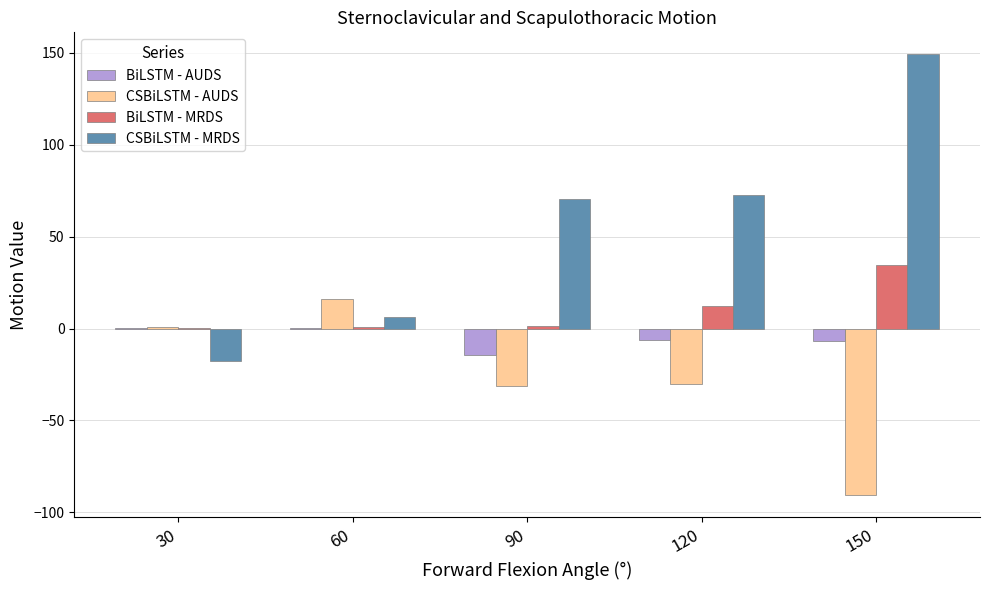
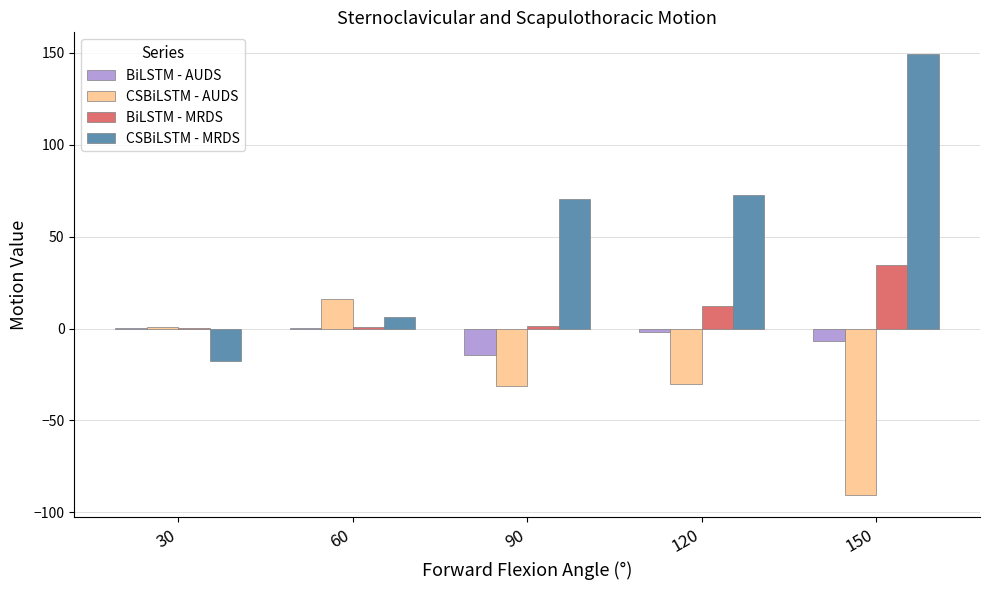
BiLSTM - AUDS, 120: -6 -> -2
